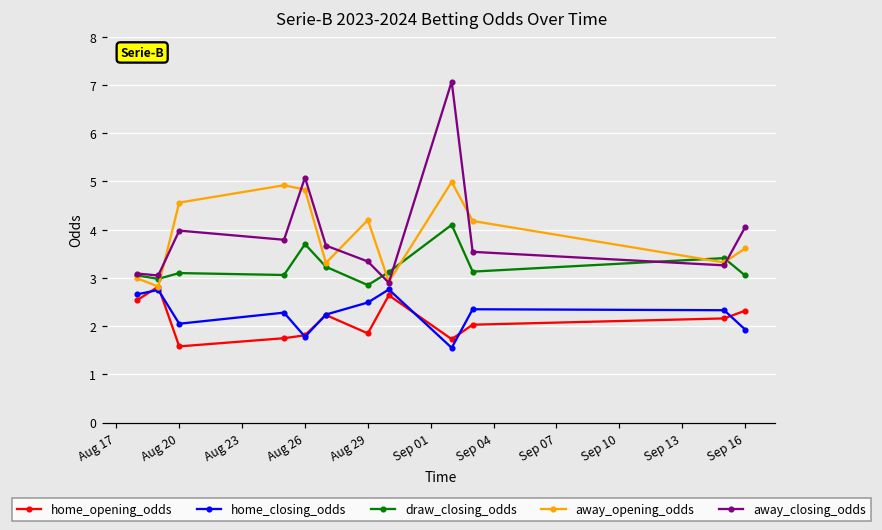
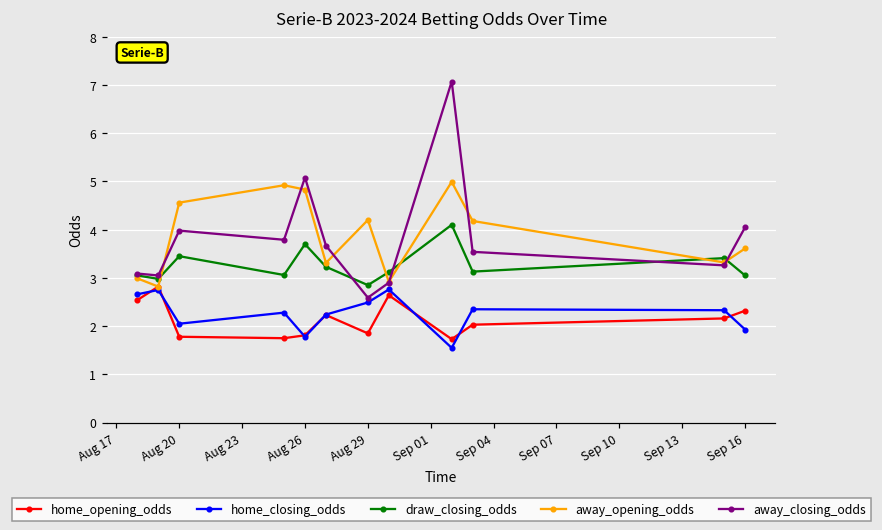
home_opening_odds, Aug 20: 1.6 -> 1.8
draw_closing_odds, Aug 20: 3.1 -> 3.5
away_closing_odds, Aug 29: 3.3 -> 2.6
